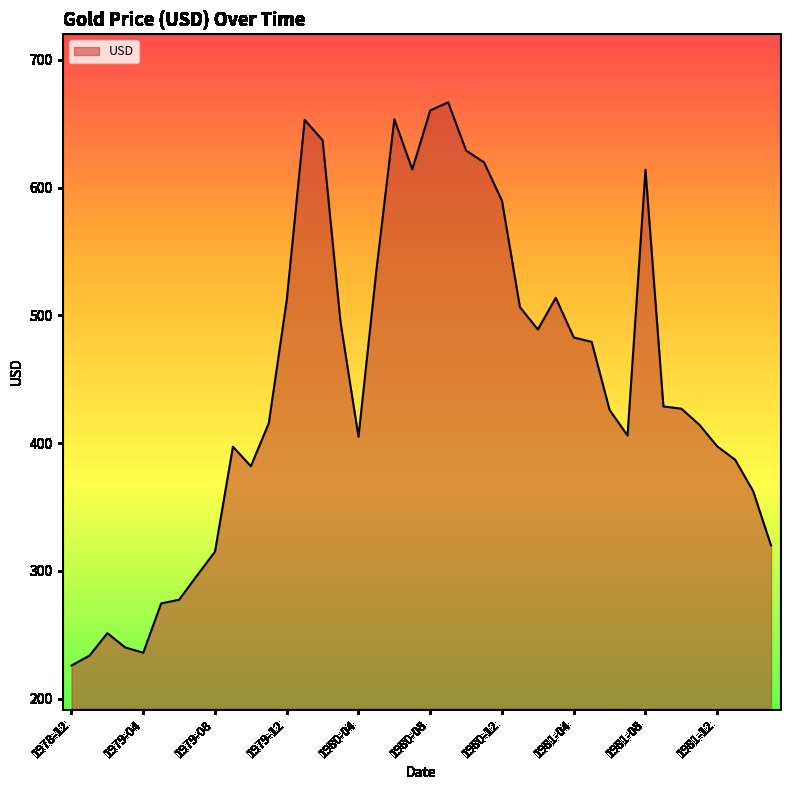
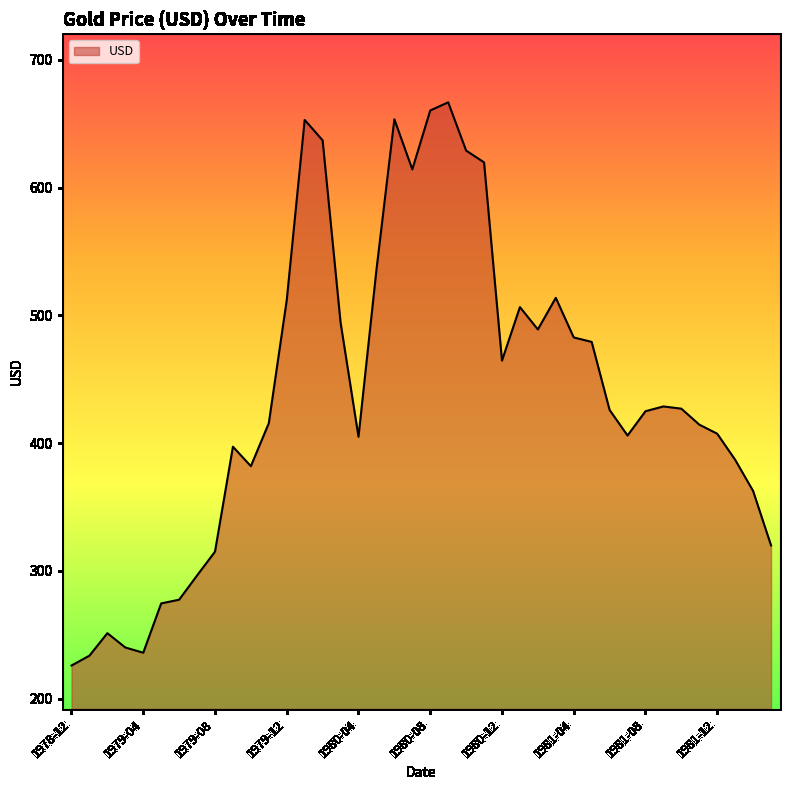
1980-12: 590 -> 465
1981-08: 614 -> 425
1981-12: 398 -> 407
